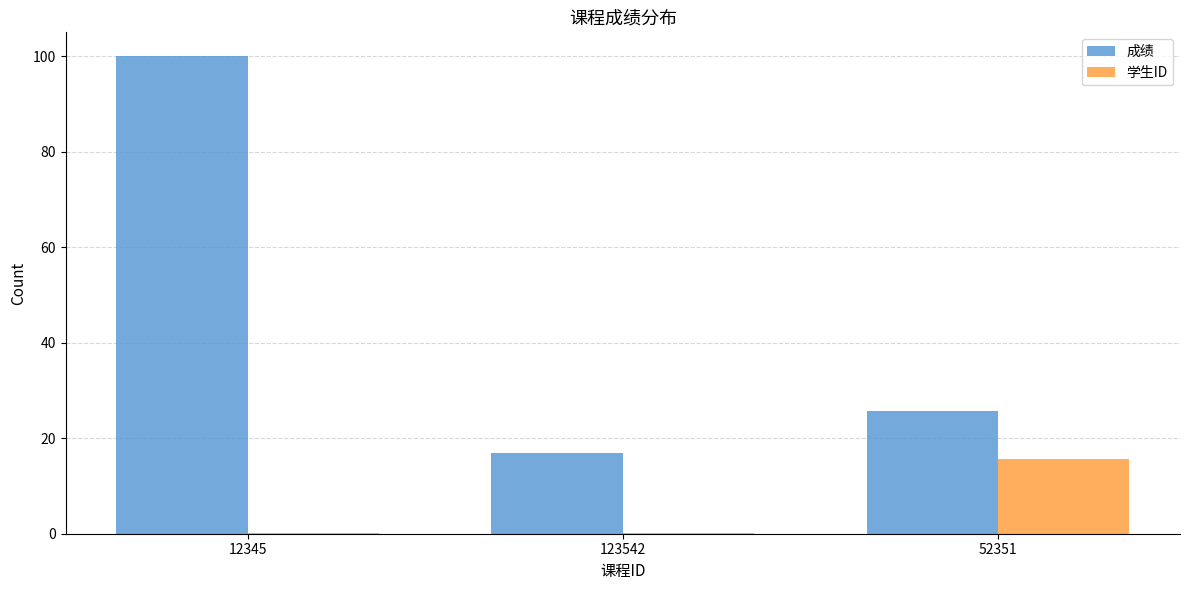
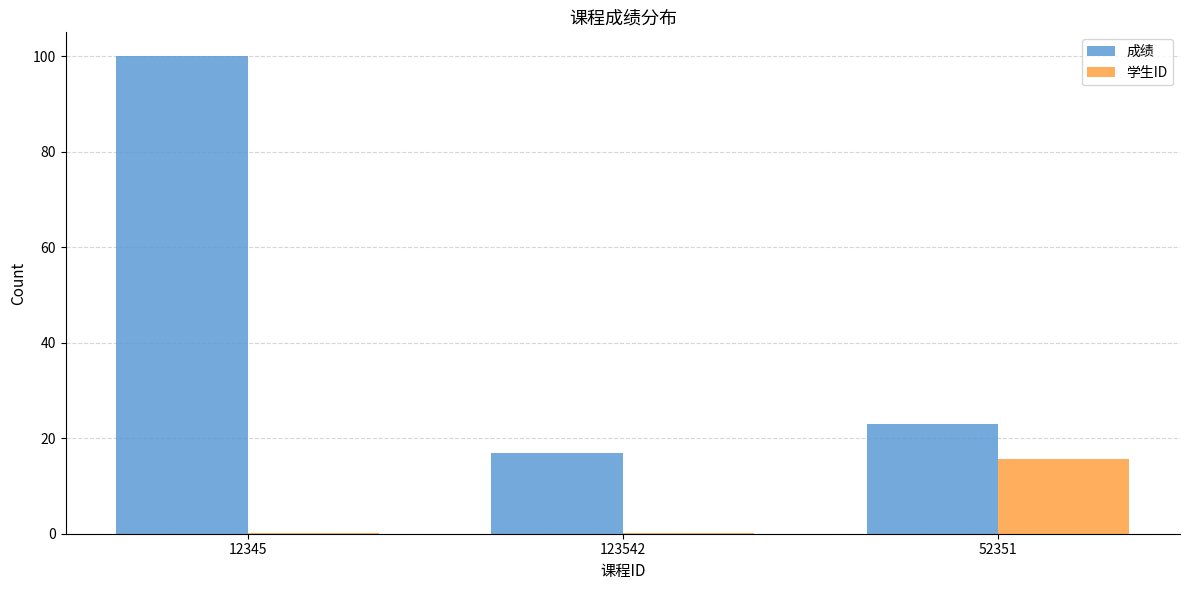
成绩, 52351: 26 -> 23
